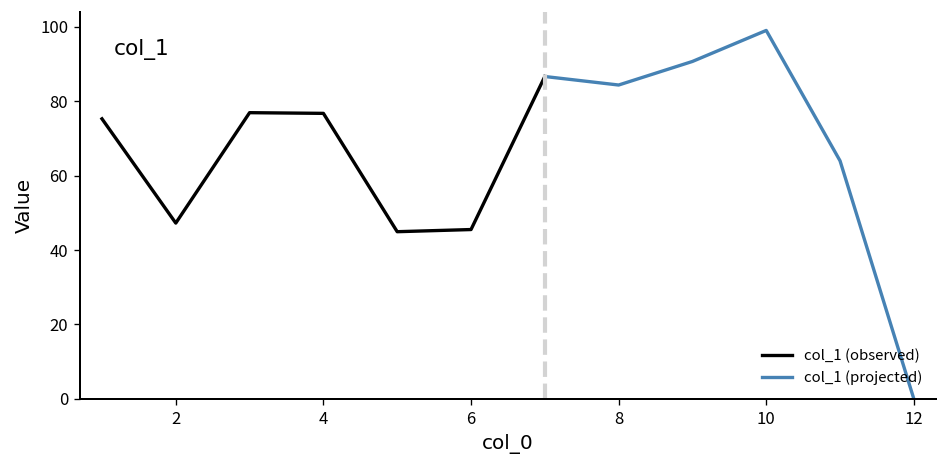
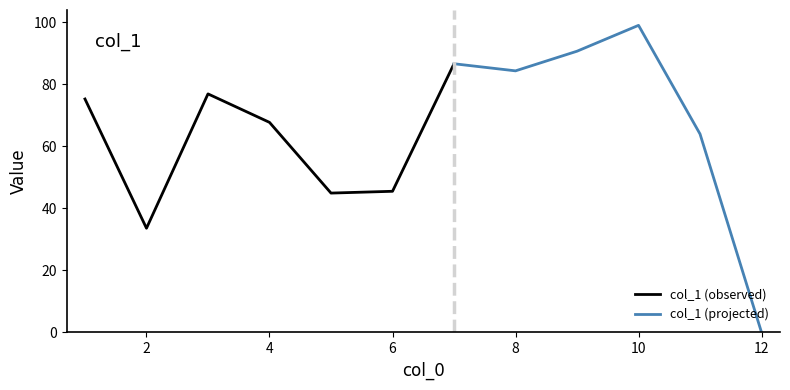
col_1 (observed), 2: 47 -> 34
col_1 (observed), 4: 77 -> 68
